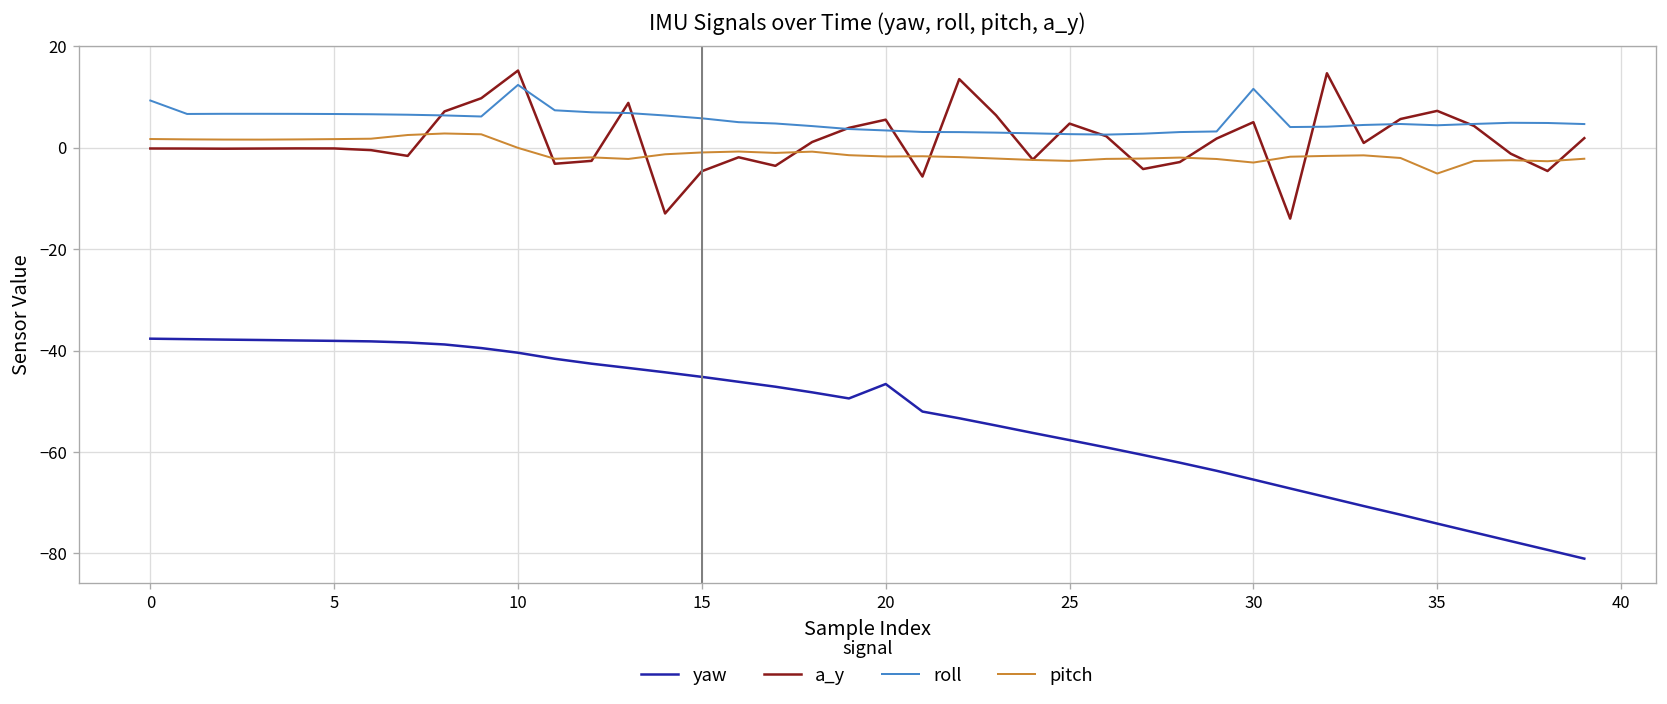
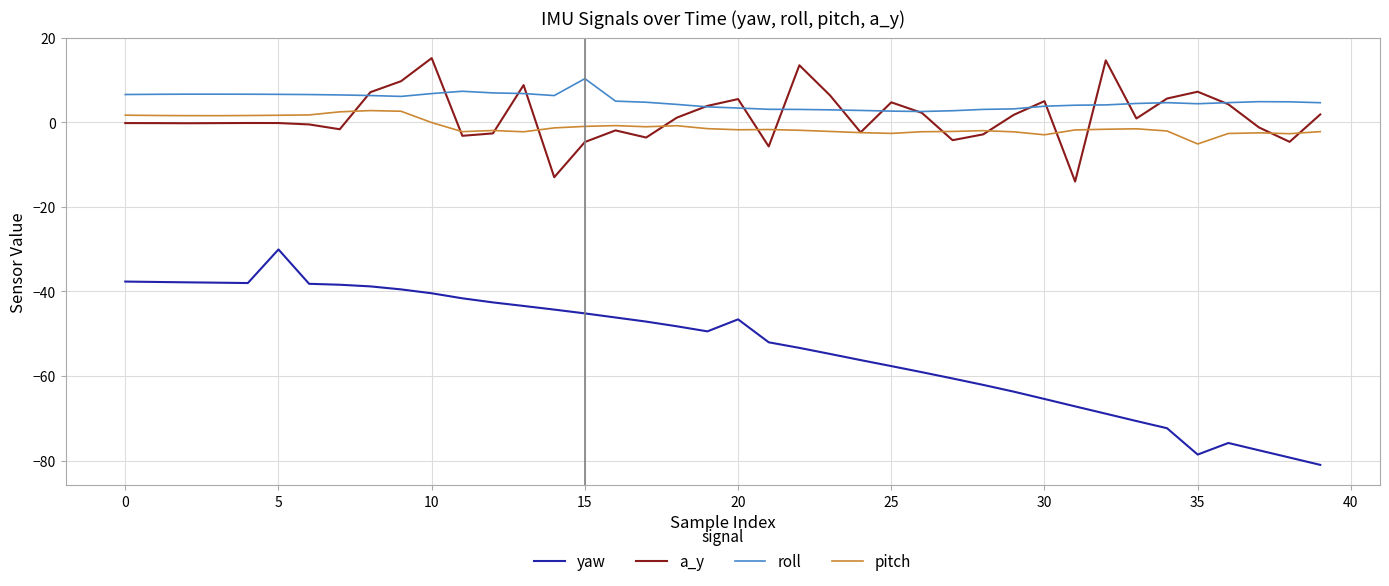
roll, 0: 9 -> 7
yaw, 5: -38 -> -30
roll, 10: 12 -> 7
roll, 15: 6 -> 10
roll, 30: 12 -> 4
yaw, 35: -74 -> -79
